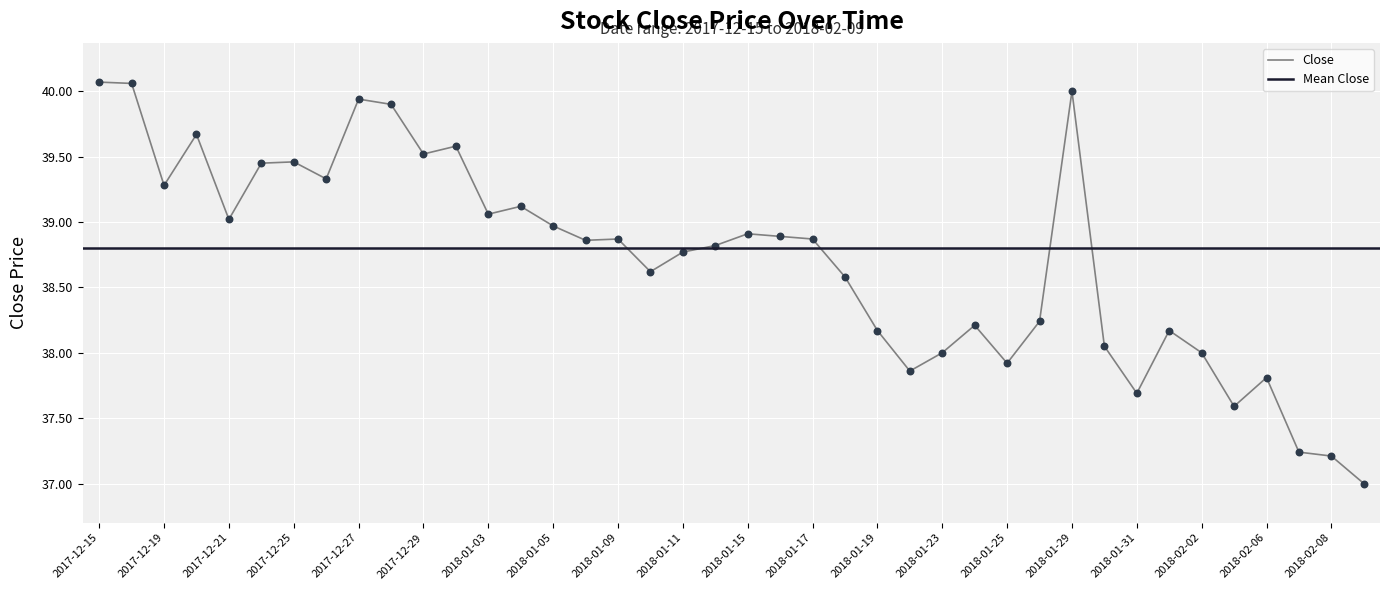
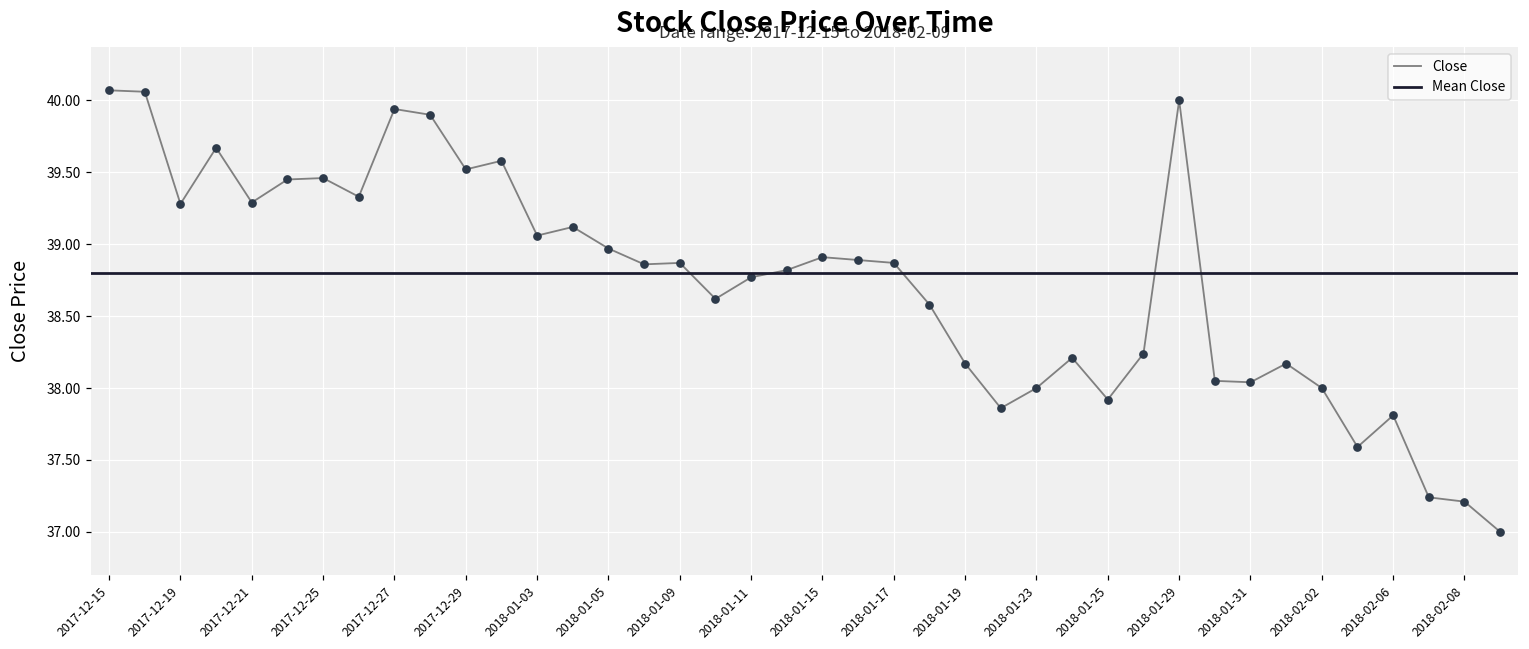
2017-12-21: 39.02 -> 39.29
2018-01-31: 37.69 -> 38.04
